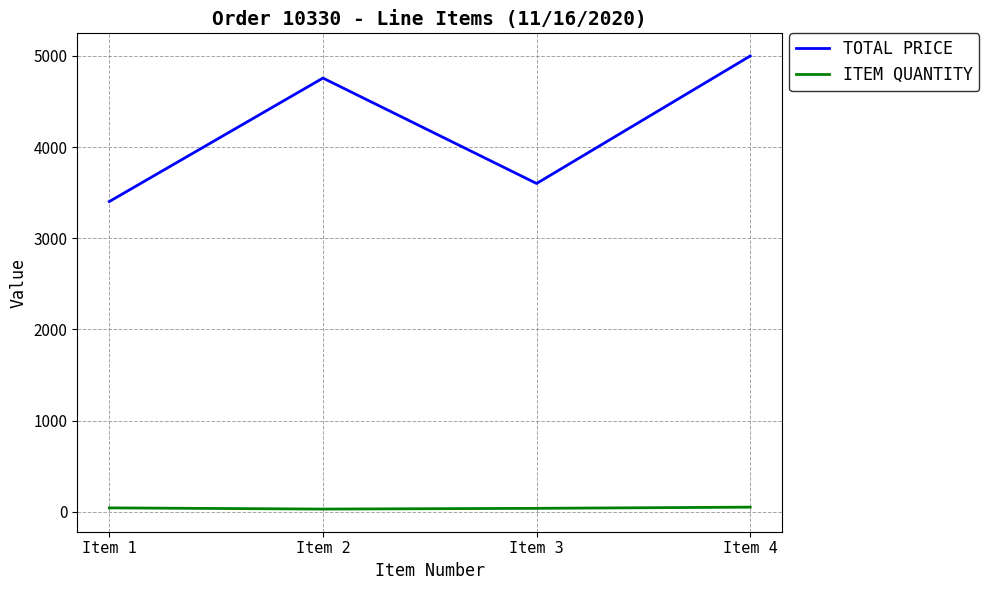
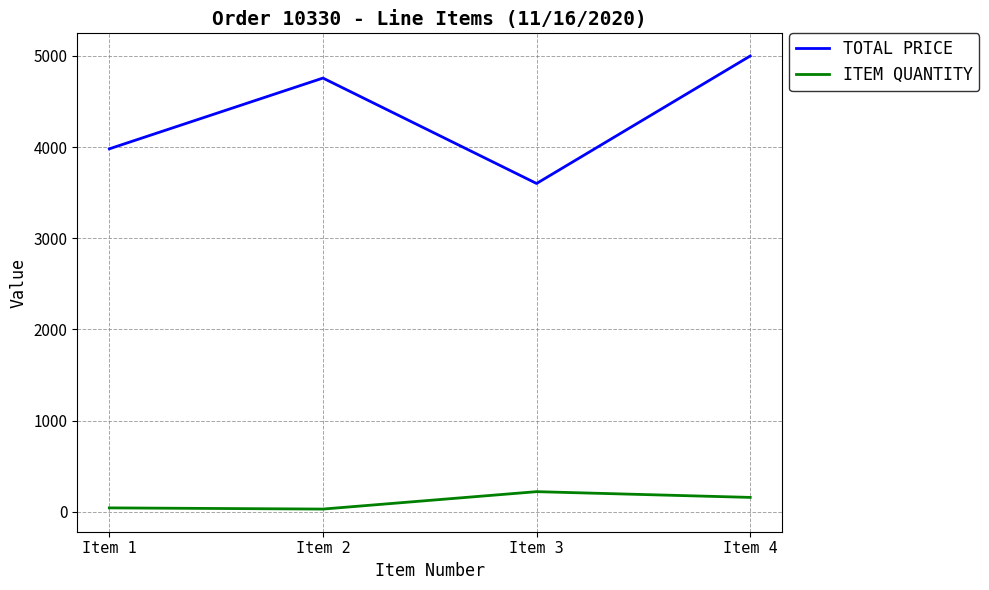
TOTAL PRICE, Item 1: 3400 -> 4000
ITEM QUANTITY, Item 3: 0 -> 200
ITEM QUANTITY, Item 4: 100 -> 200
